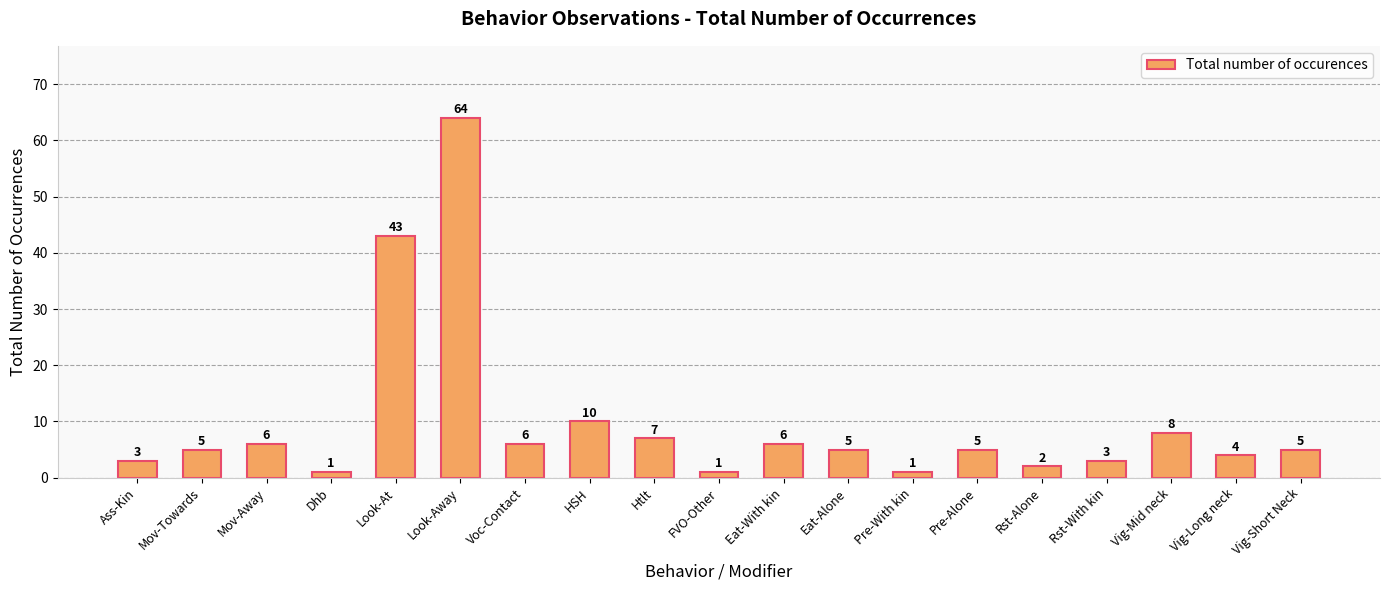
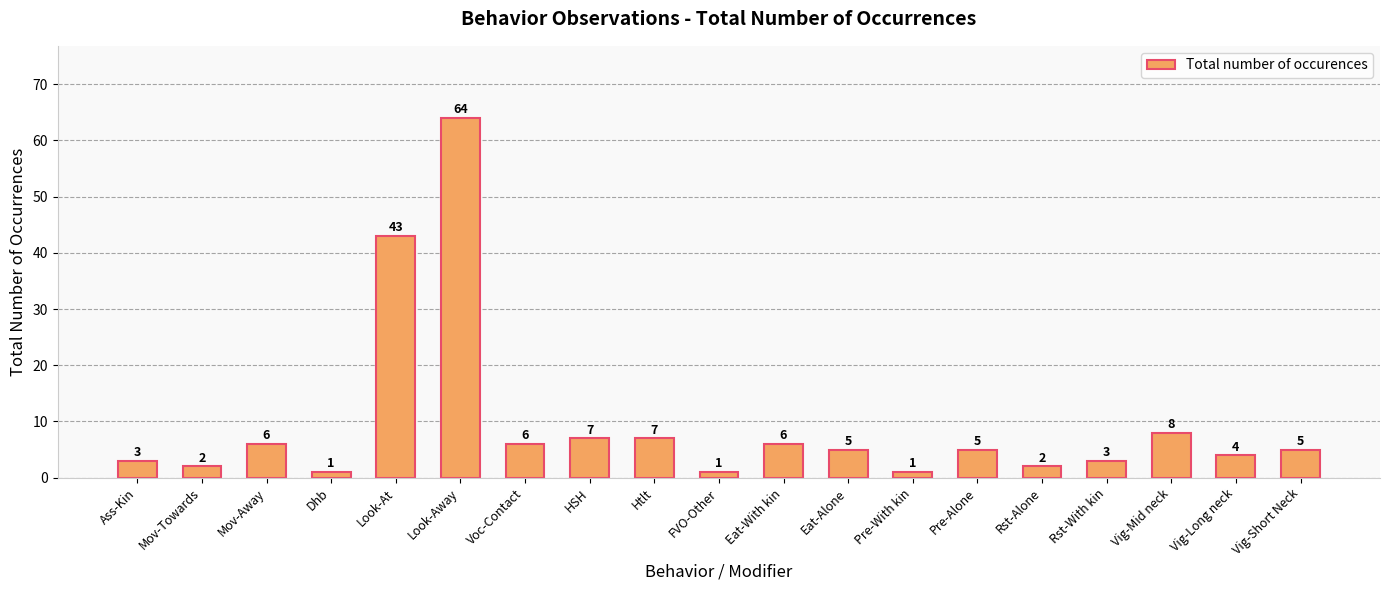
Mov-Towards: 5 -> 2
HSH: 10 -> 7
